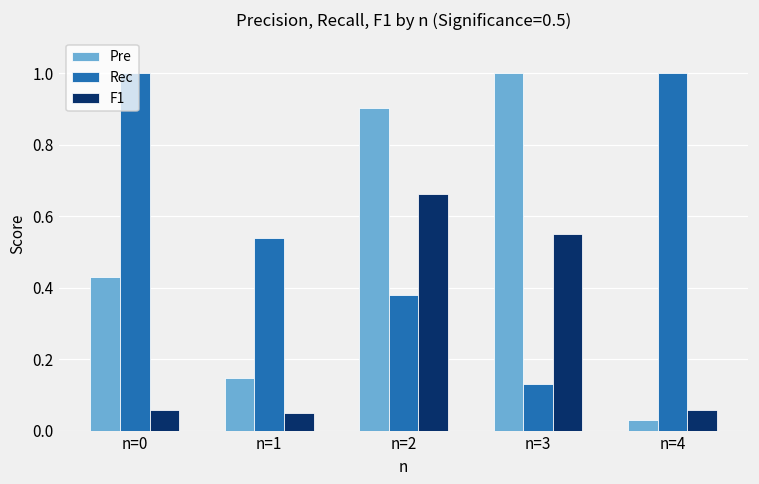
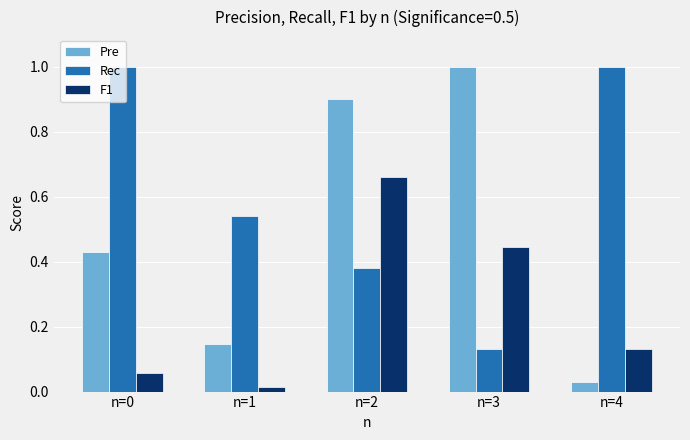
F1, n=1: 0.05 -> 0.01
F1, n=3: 0.55 -> 0.45
F1, n=4: 0.06 -> 0.13
